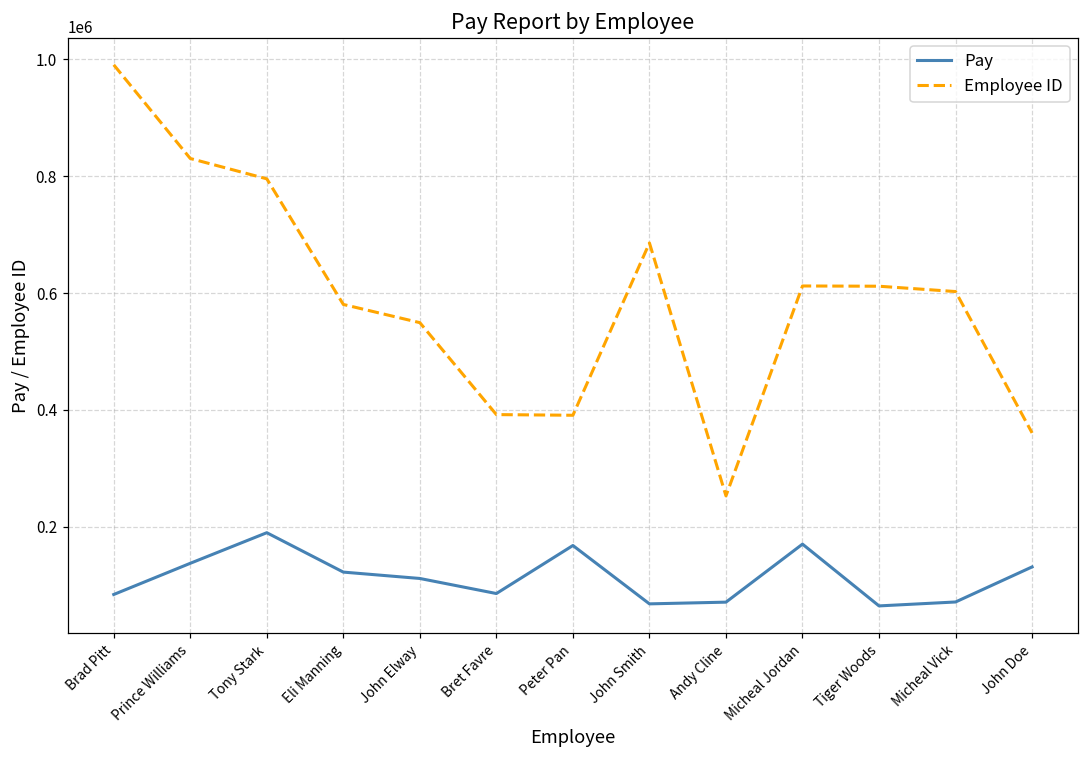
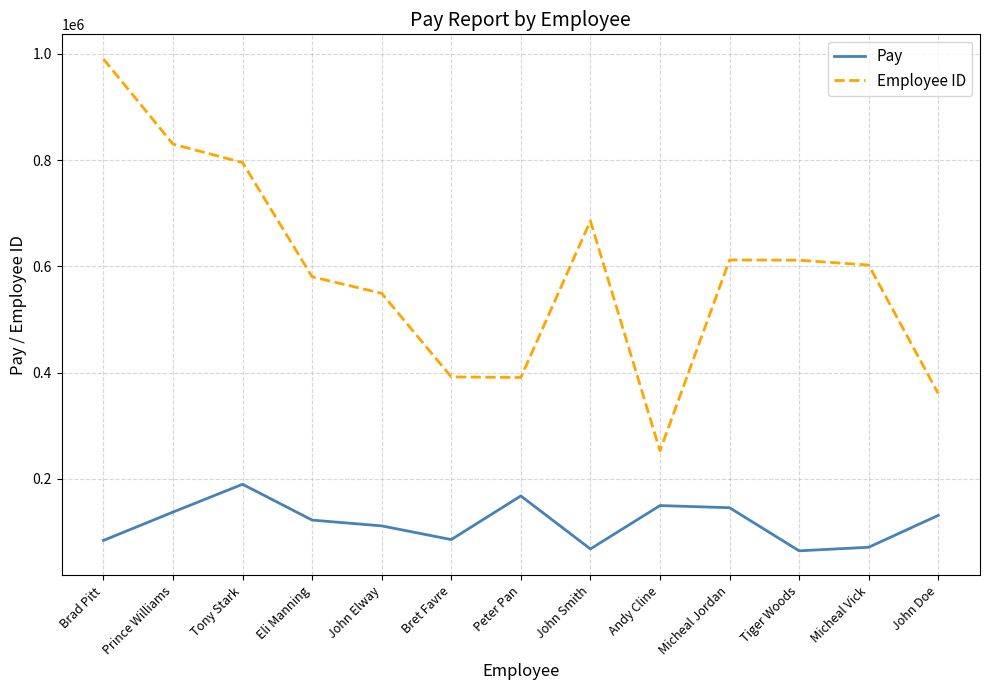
Pay, Andy Cline: 70000 -> 150000
Pay, Micheal Jordan: 170000 -> 150000
